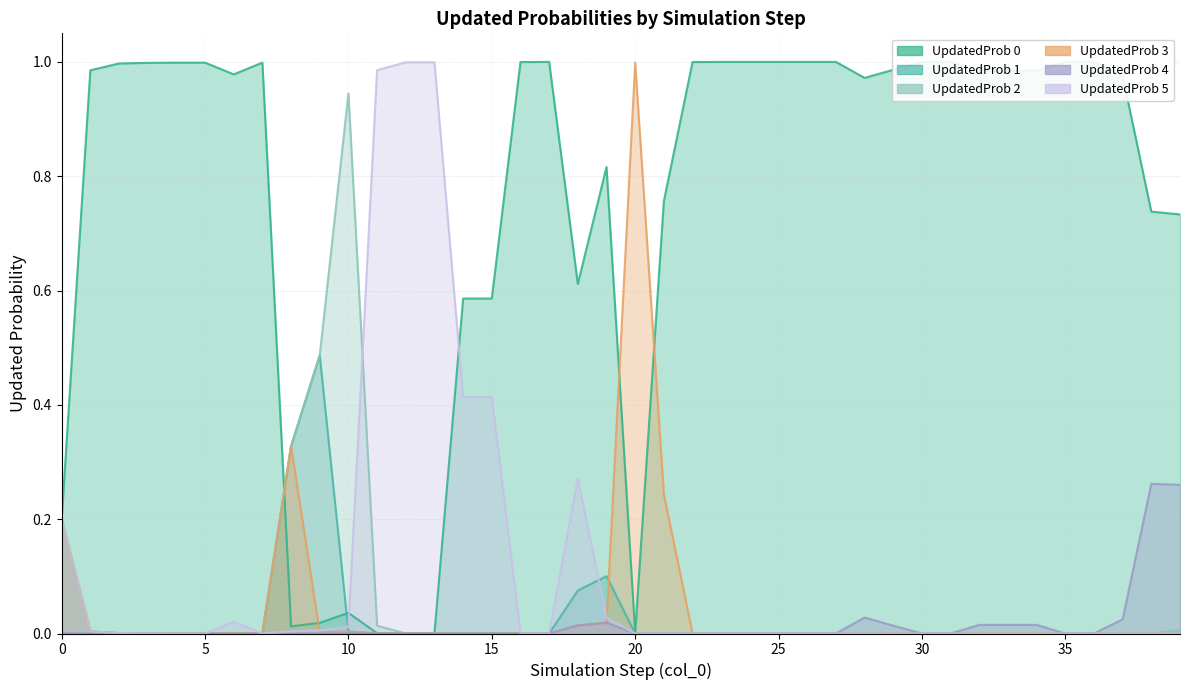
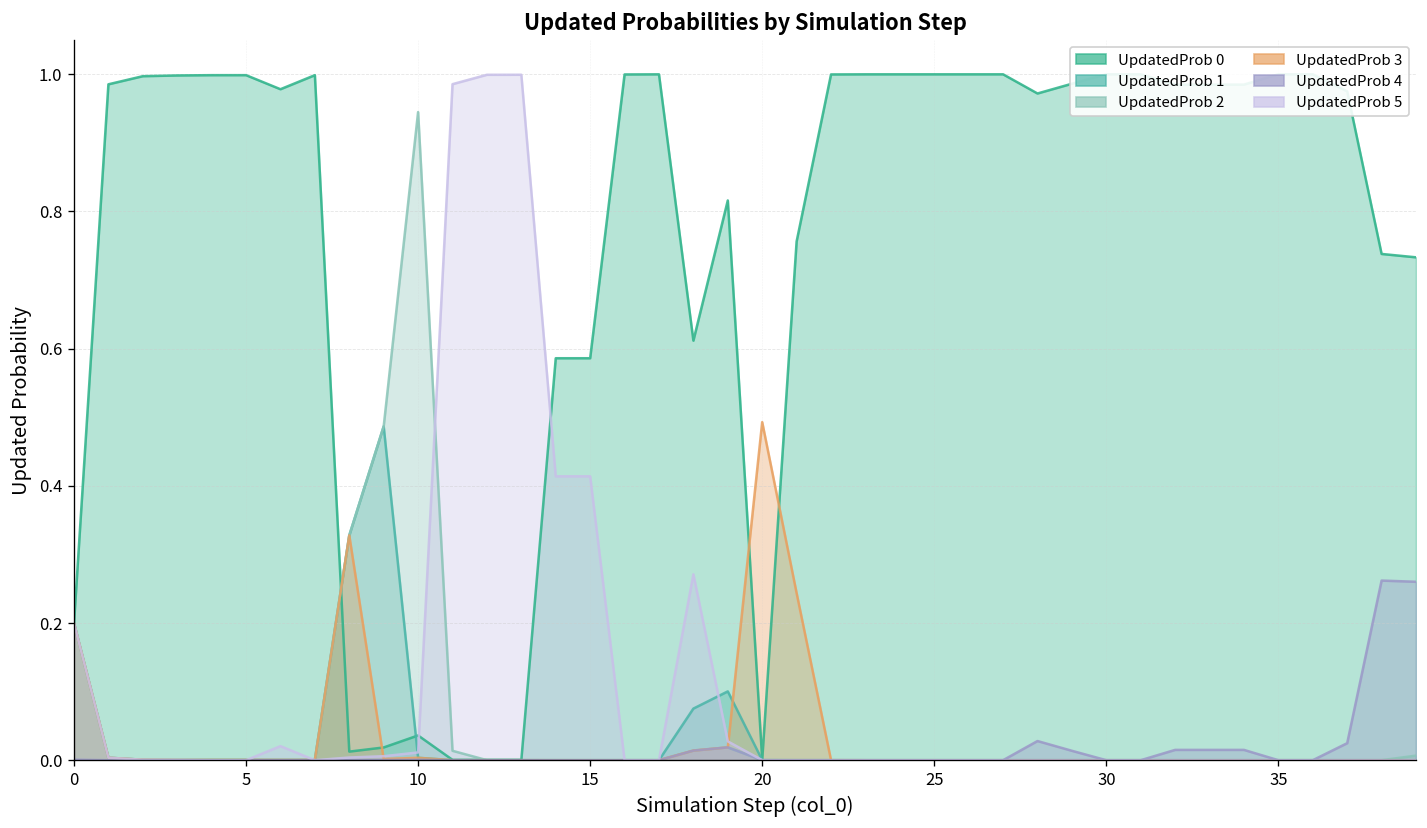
UpdatedProb 3, 20: 1.00 -> 0.49
